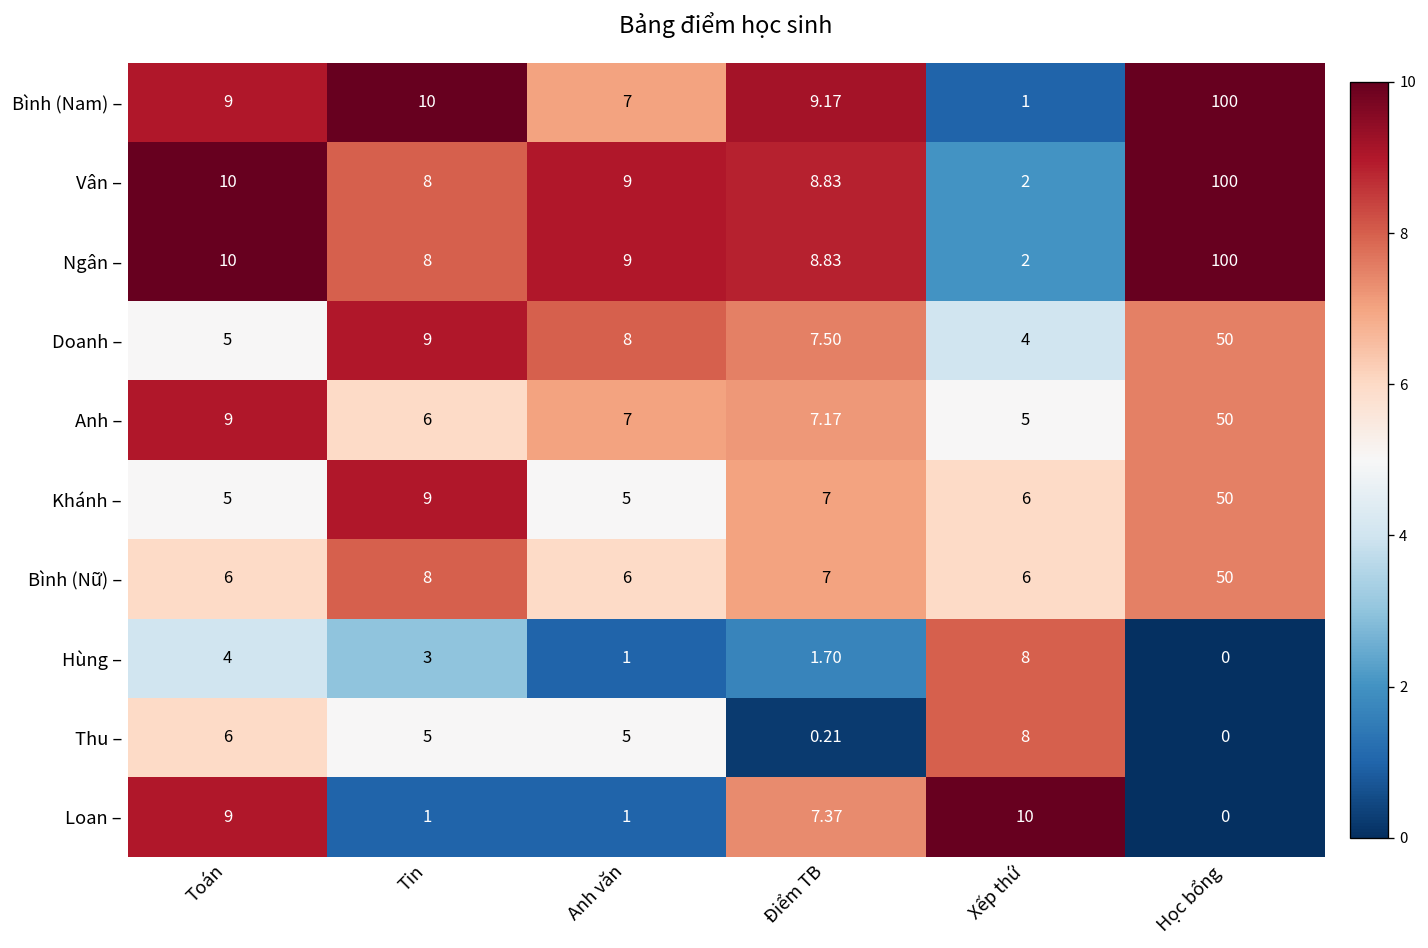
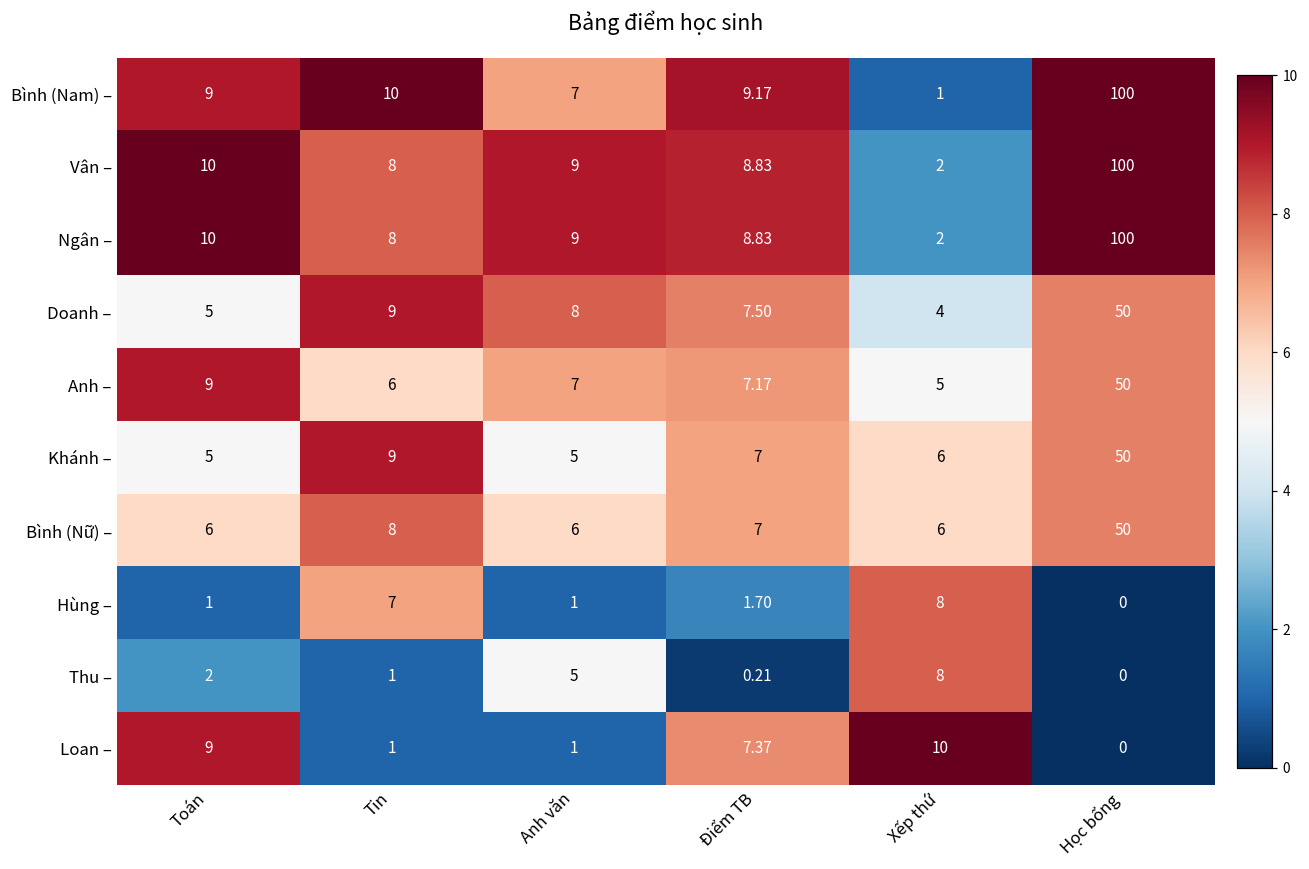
Hùng –, Toán: 4 -> 1
Hùng –, Tin: 3 -> 7
Thu –, Toán: 6 -> 2
Thu –, Tin: 5 -> 1
